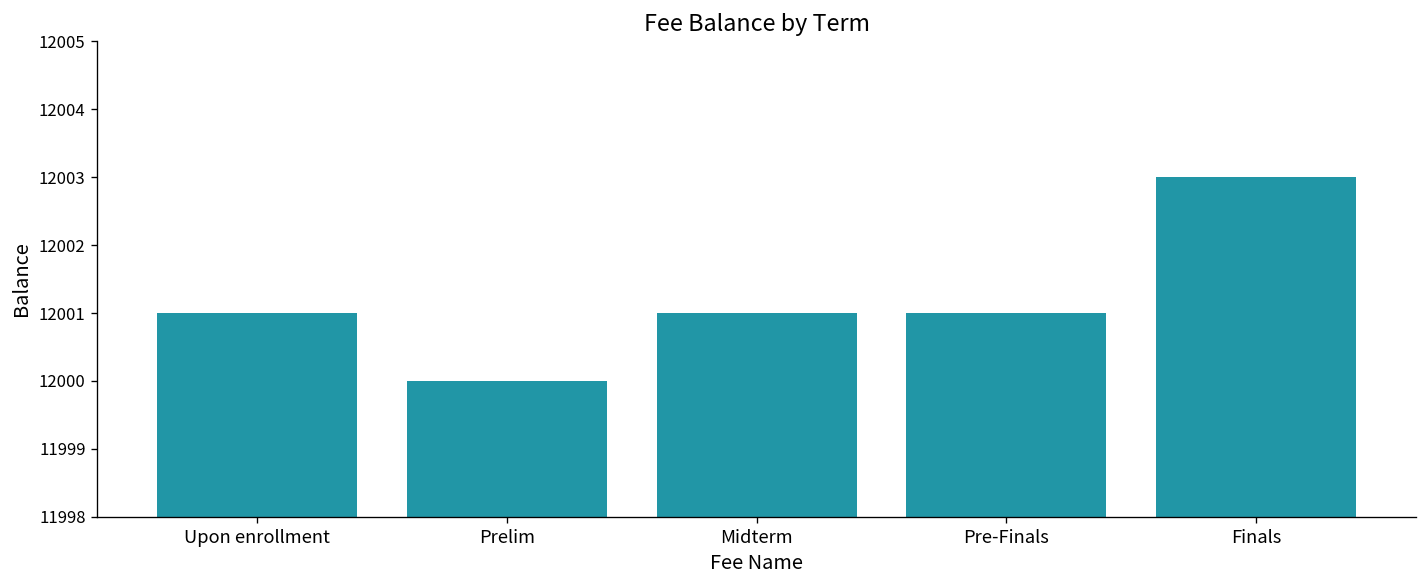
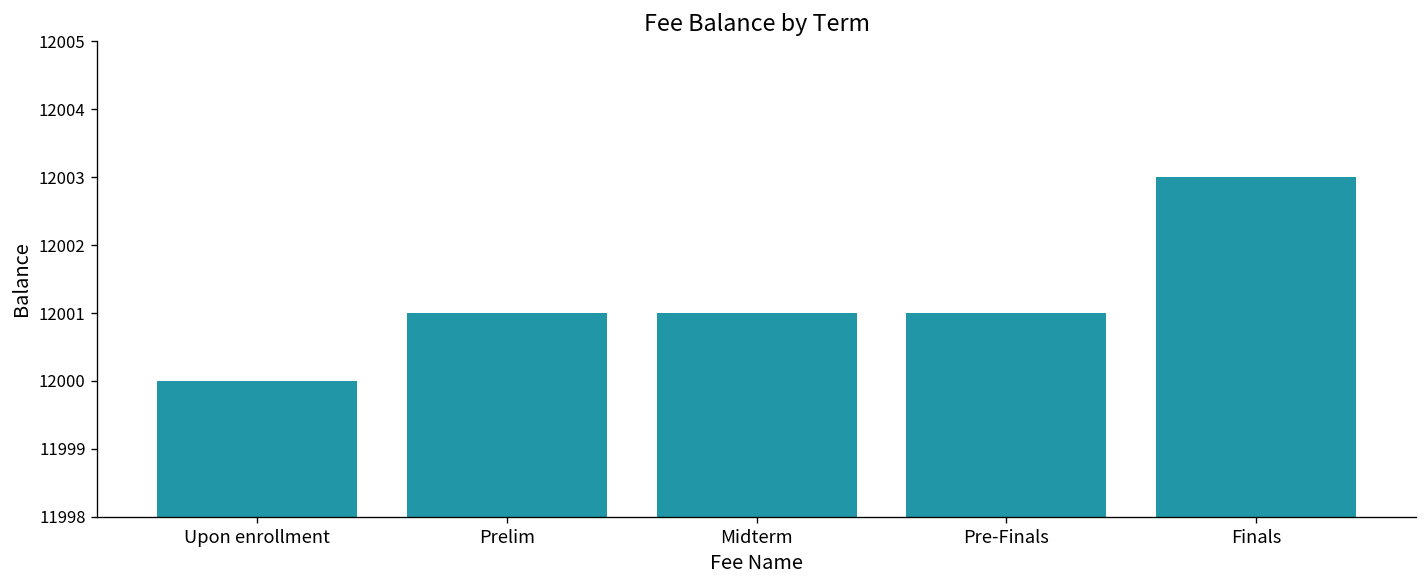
Upon enrollment: 12001 -> 12000
Prelim: 12000 -> 12001
